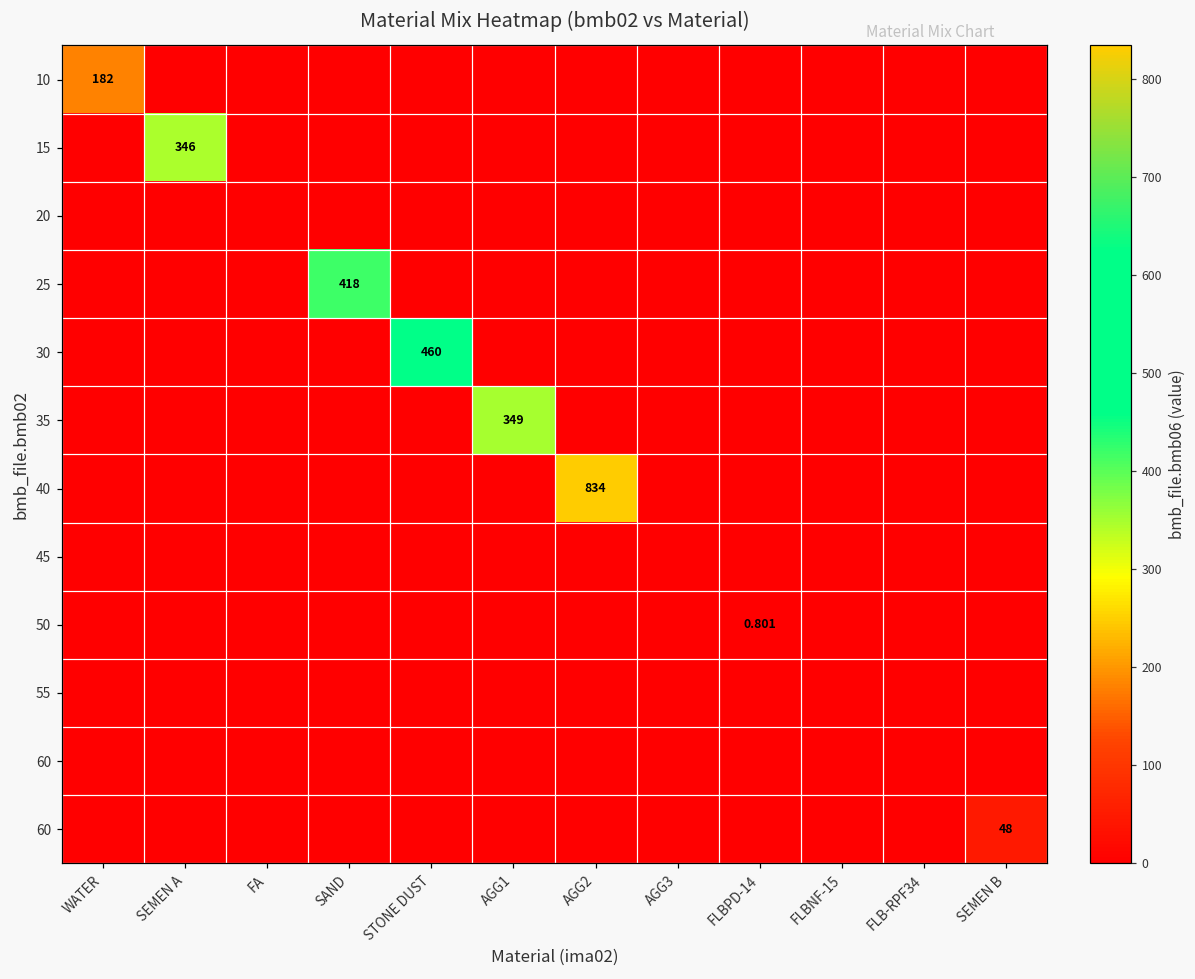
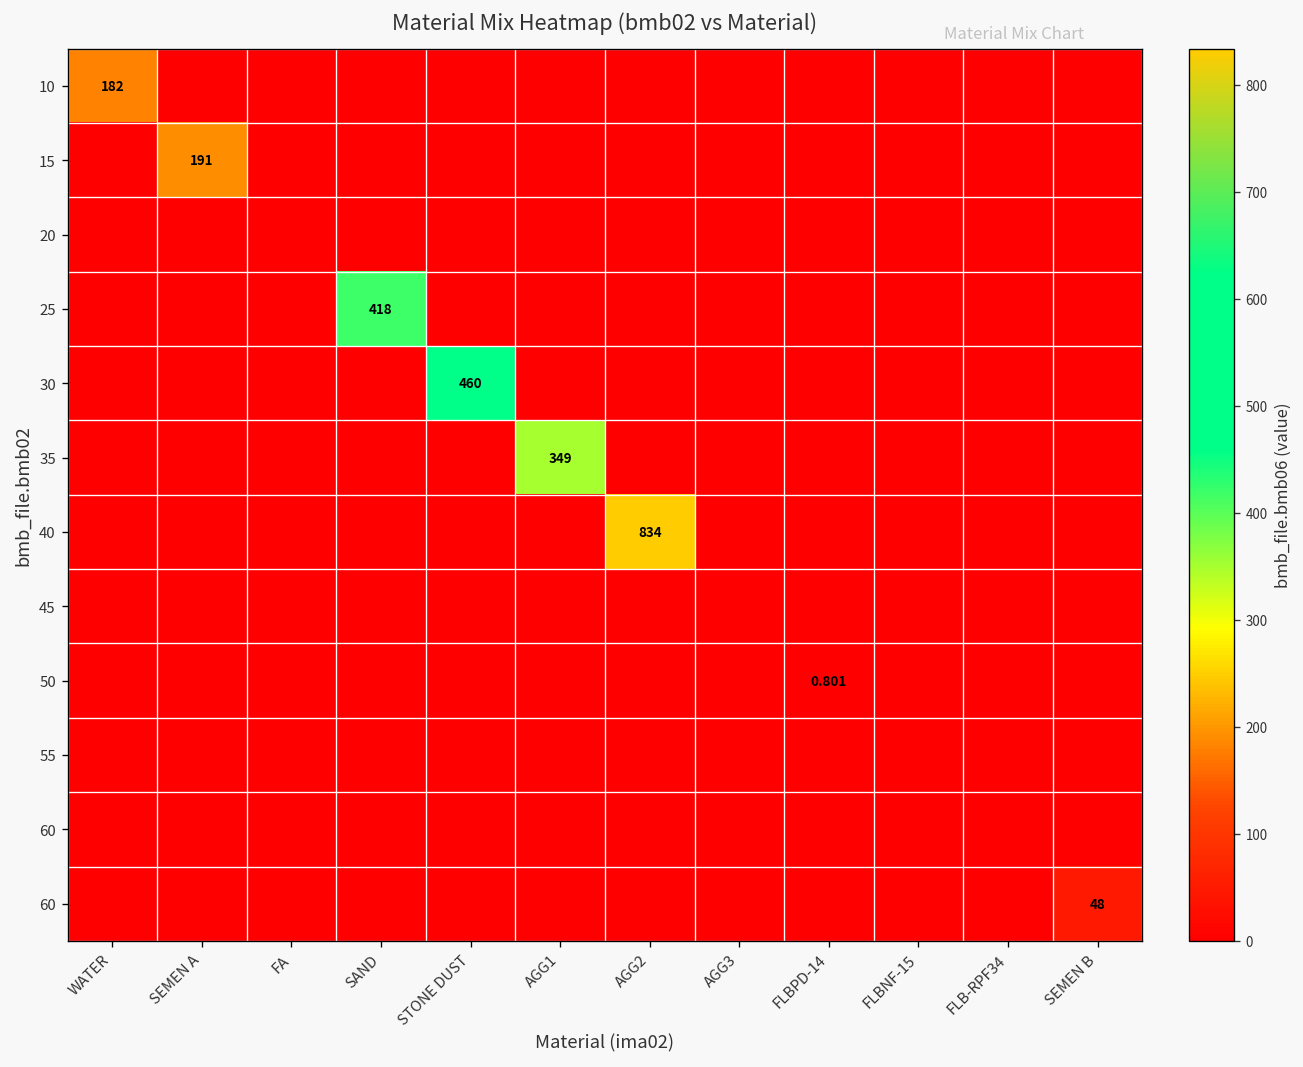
15, SEMEN A: 346 -> 191
